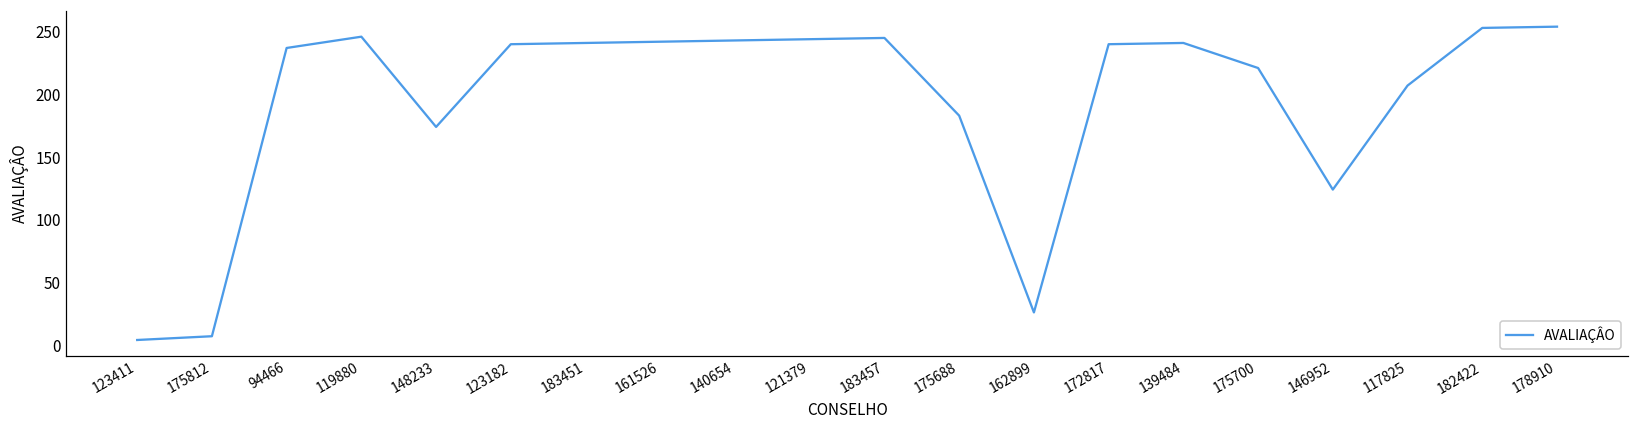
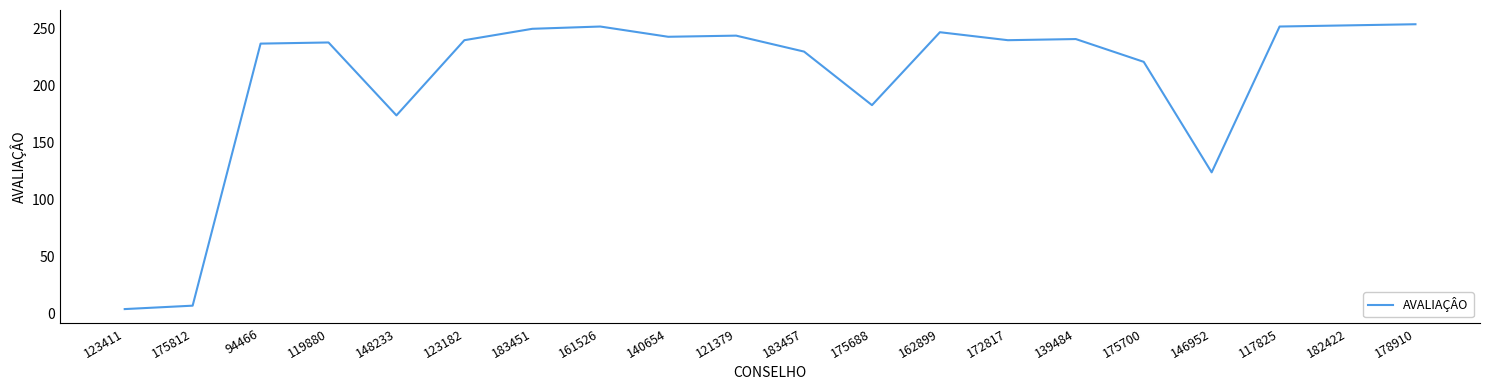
119880: 246 -> 238
183451: 241 -> 250
161526: 242 -> 252
183457: 245 -> 230
162899: 26 -> 247
117825: 207 -> 252
